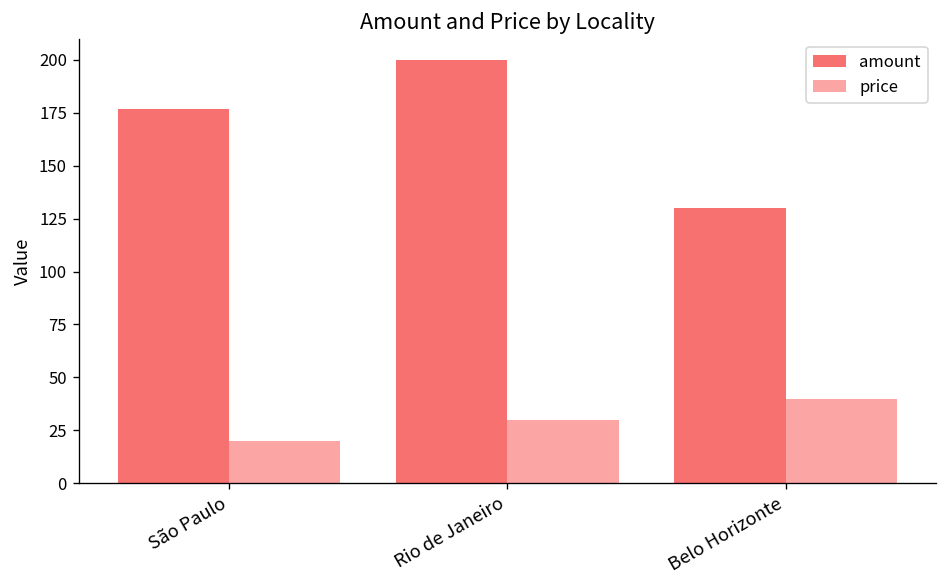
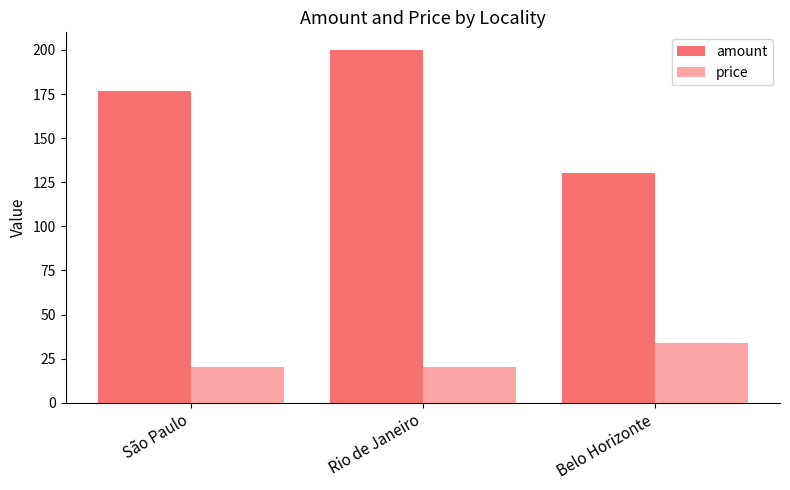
price, Rio de Janeiro: 30 -> 20
price, Belo Horizonte: 40 -> 34
